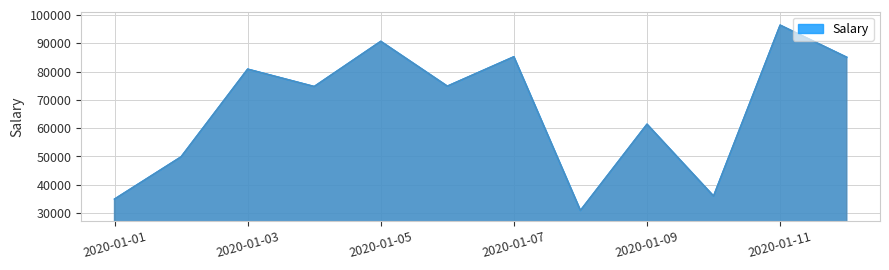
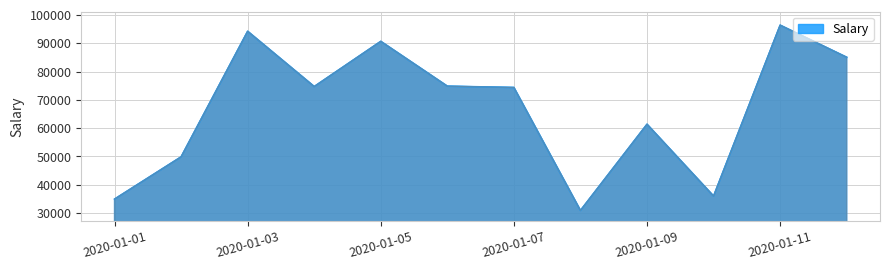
2020-01-03: 81000 -> 94000
2020-01-07: 85000 -> 74000
